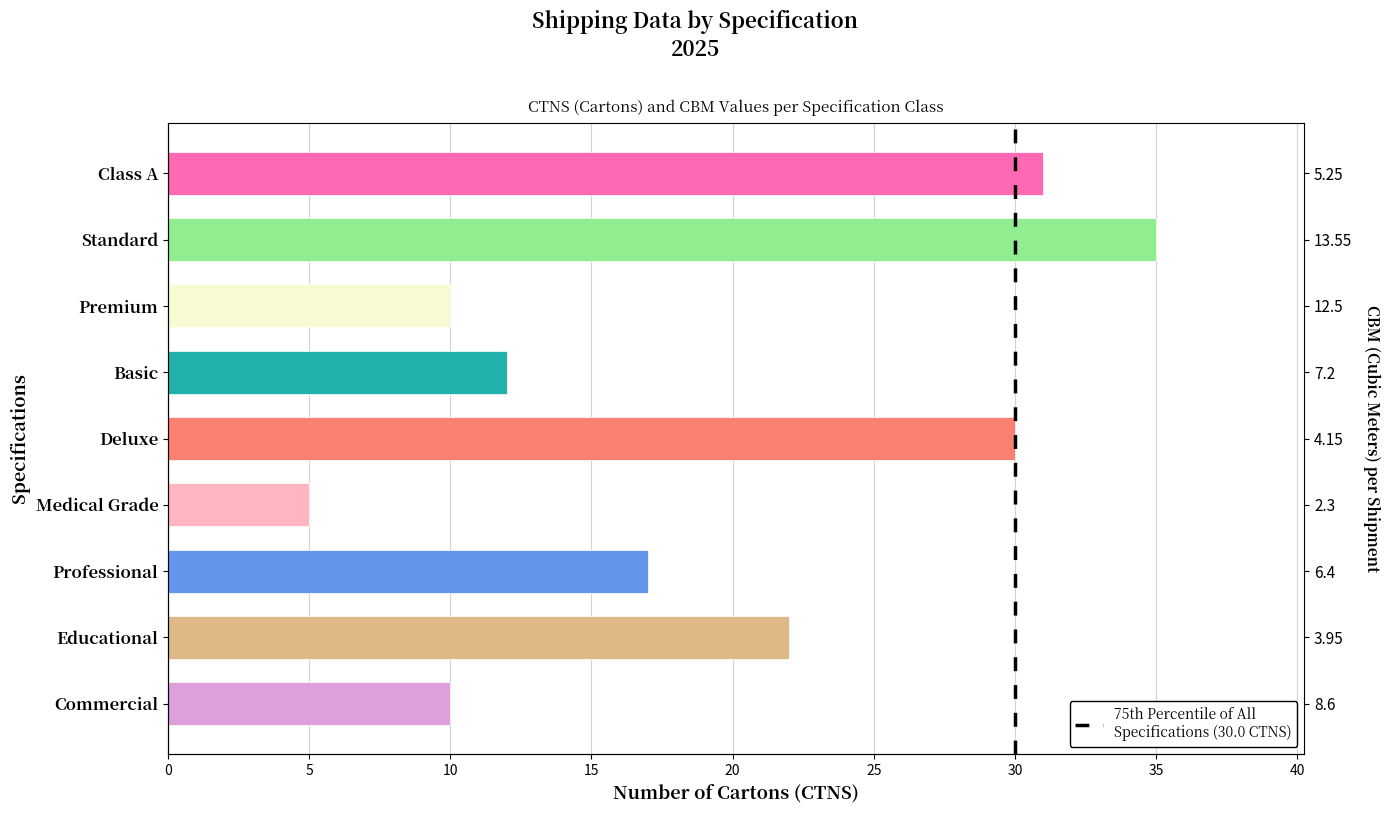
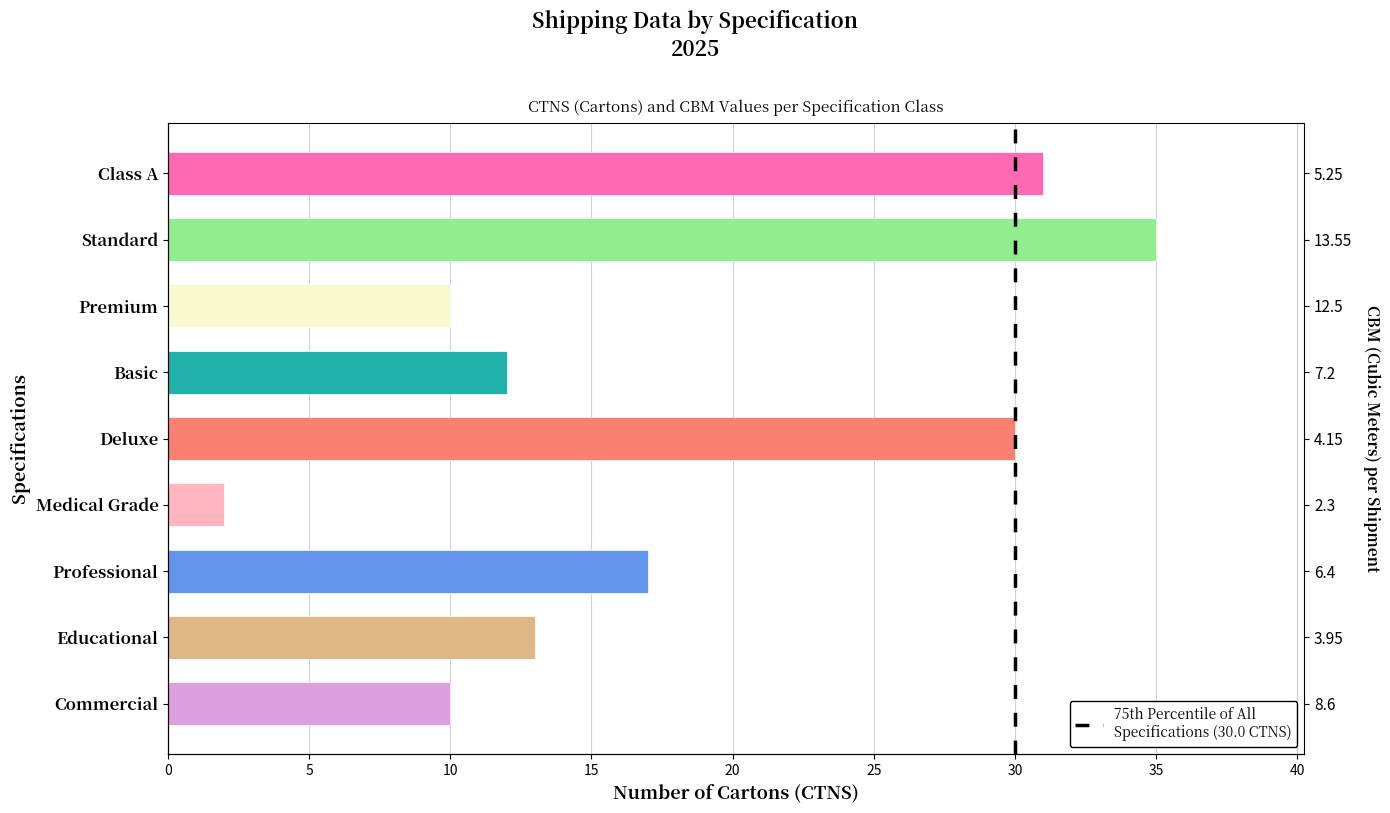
Medical Grade: 5 -> 2
Educational: 22 -> 13
